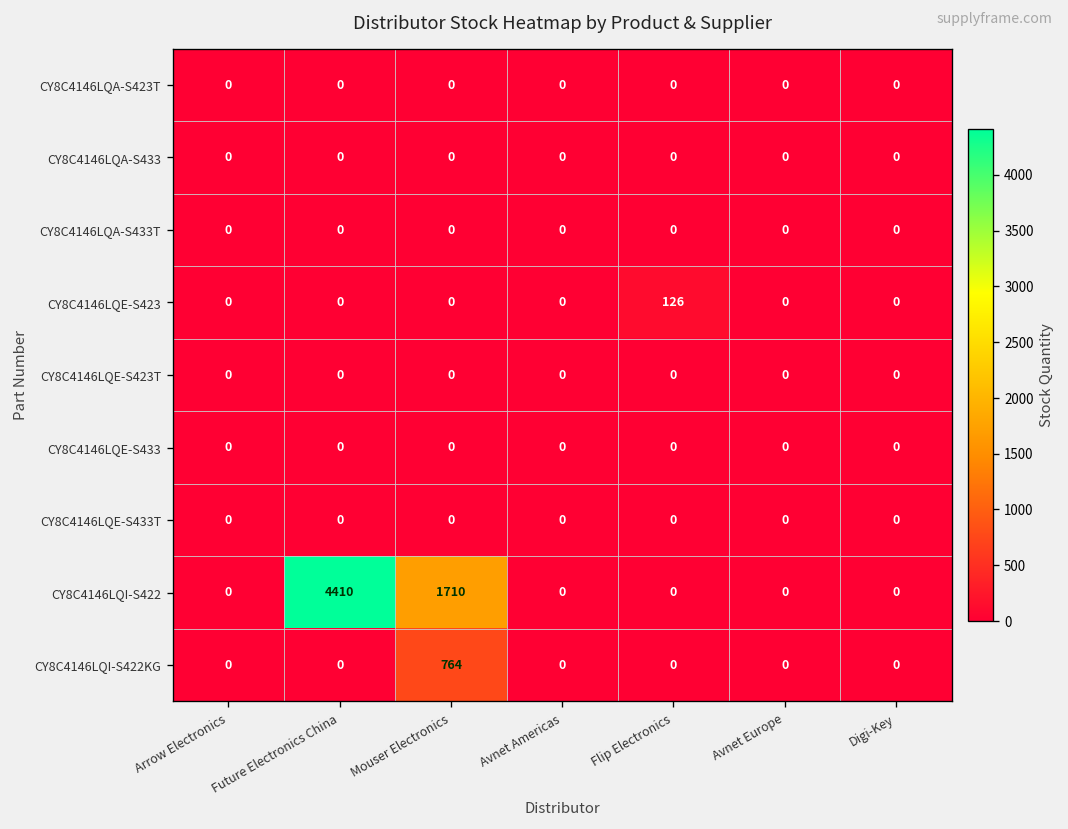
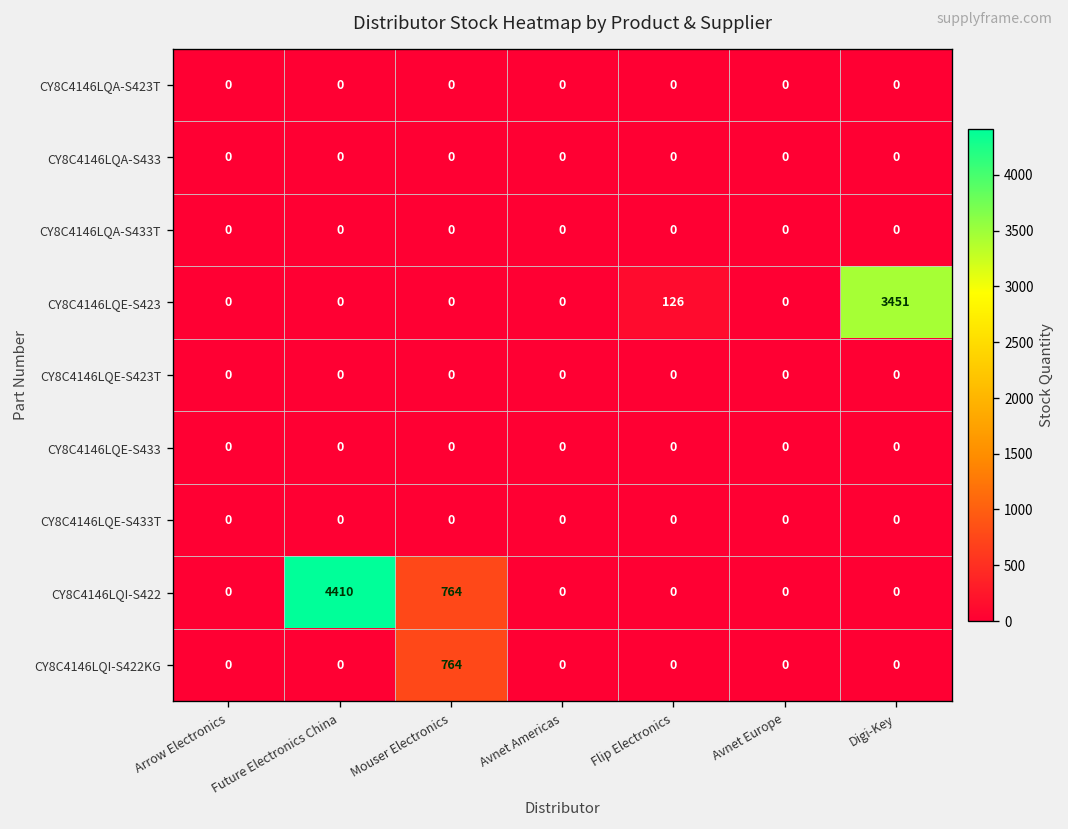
CY8C4146LQE-S423, Digi-Key: 0 -> 3451
CY8C4146LQI-S422, Mouser Electronics: 1710 -> 764
